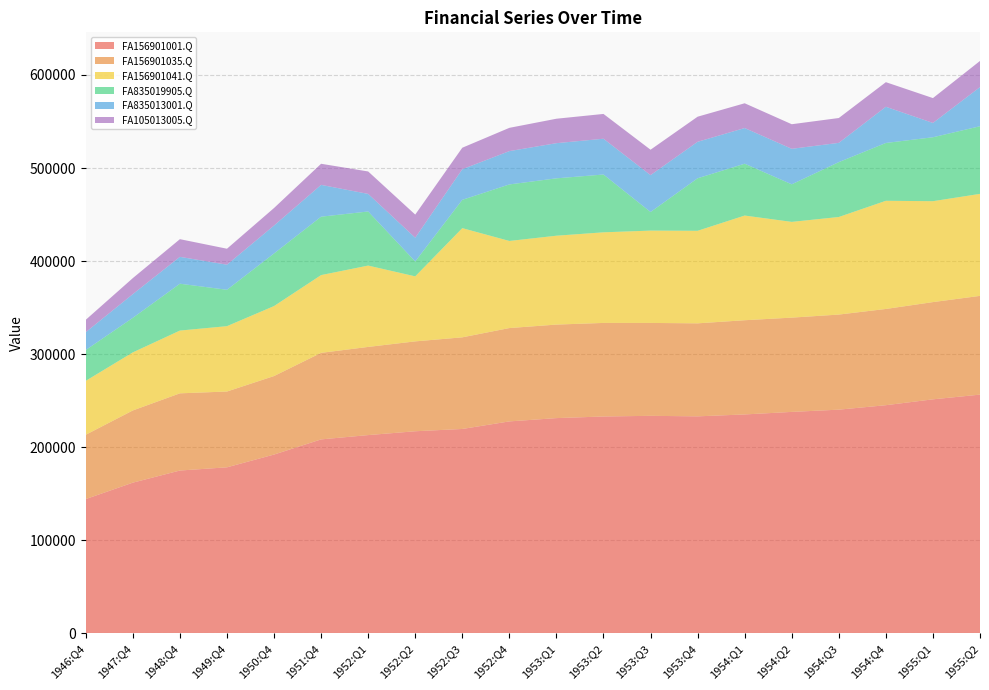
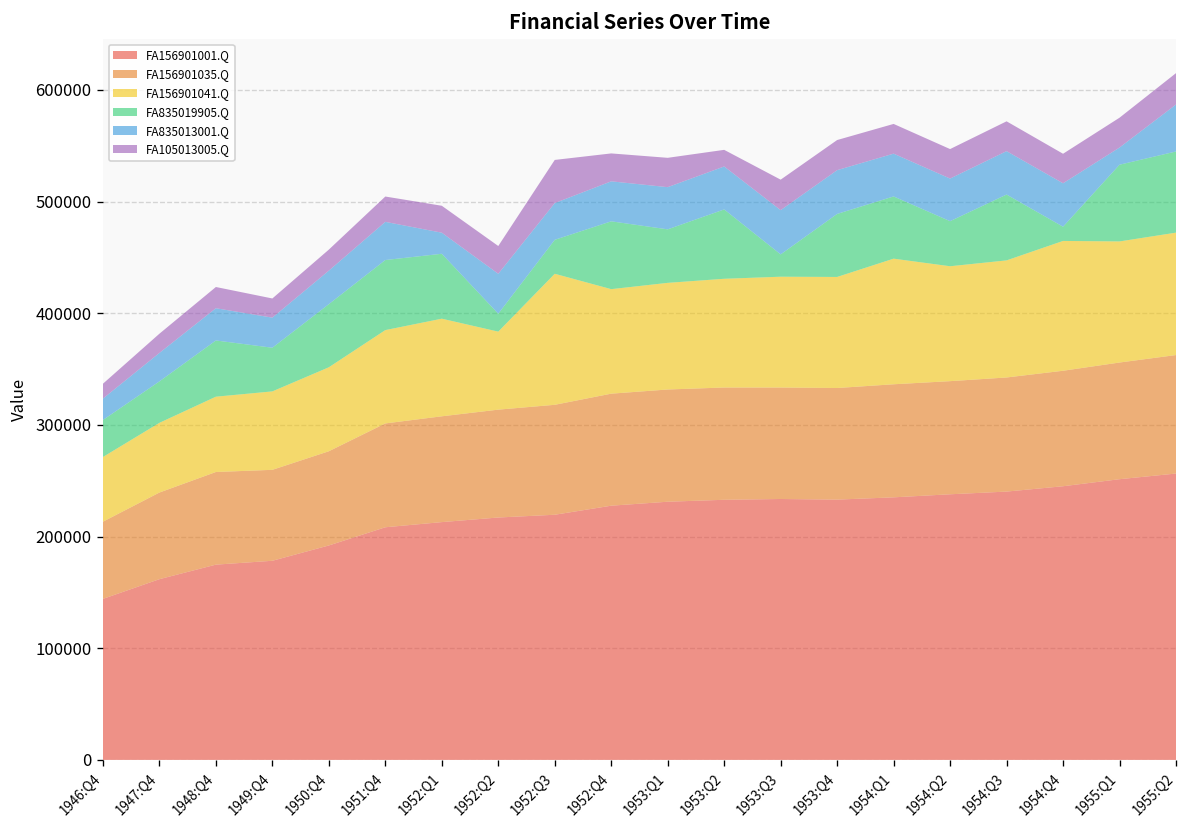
FA835013001.Q, 1952:Q2: 30000 -> 40000
FA105013005.Q, 1952:Q3: 20000 -> 40000
FA835019905.Q, 1953:Q1: 60000 -> 50000
FA105013005.Q, 1953:Q2: 30000 -> 10000
FA835013001.Q, 1954:Q3: 20000 -> 40000
FA835019905.Q, 1954:Q4: 60000 -> 10000
